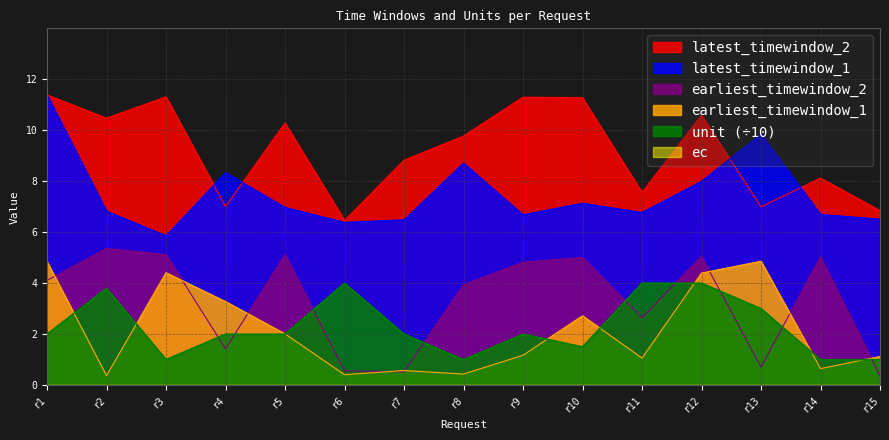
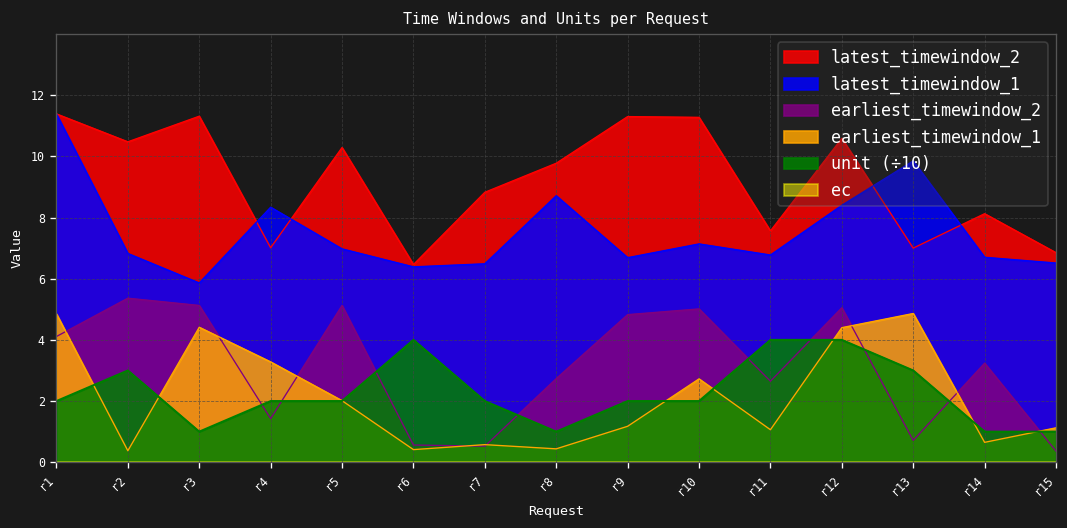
unit (÷10), r2: 3.8 -> 3.0
earliest_timewindow_2, r8: 3.9 -> 2.7
unit (÷10), r10: 1.5 -> 2.0
latest_timewindow_1, r12: 8.0 -> 8.4
earliest_timewindow_2, r14: 5.0 -> 3.2
